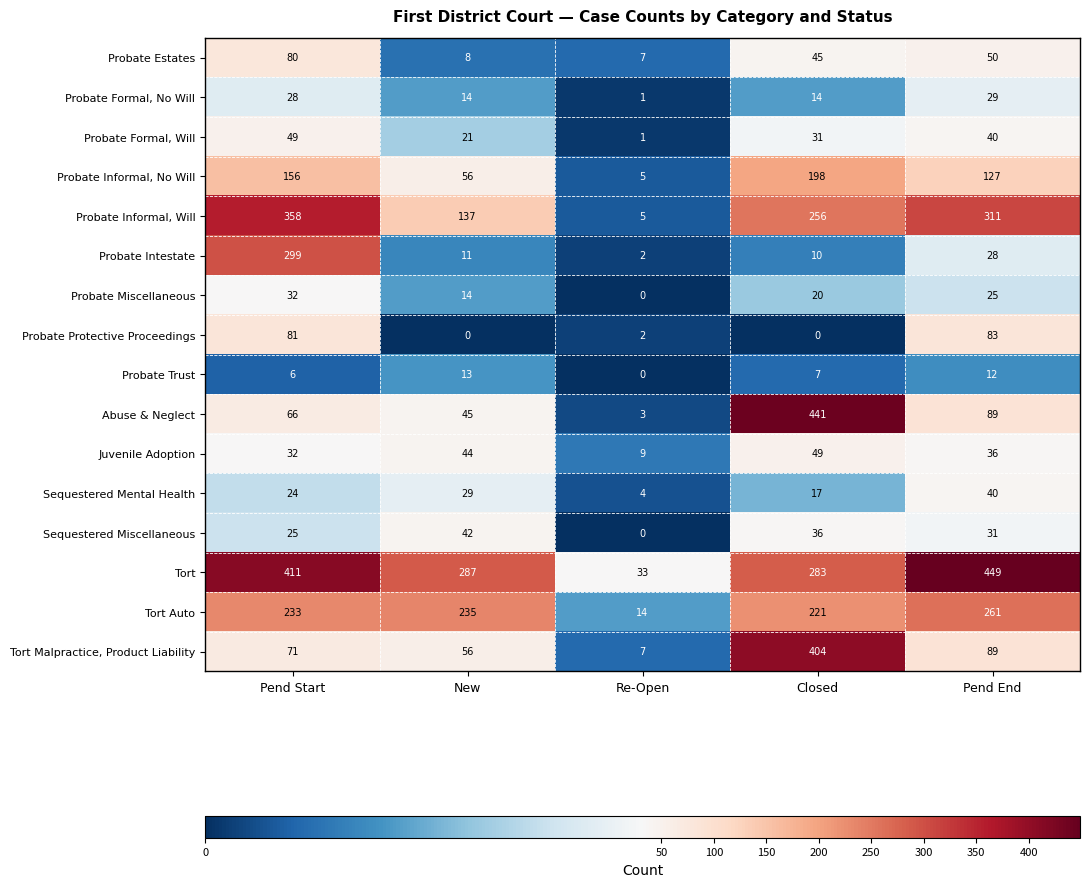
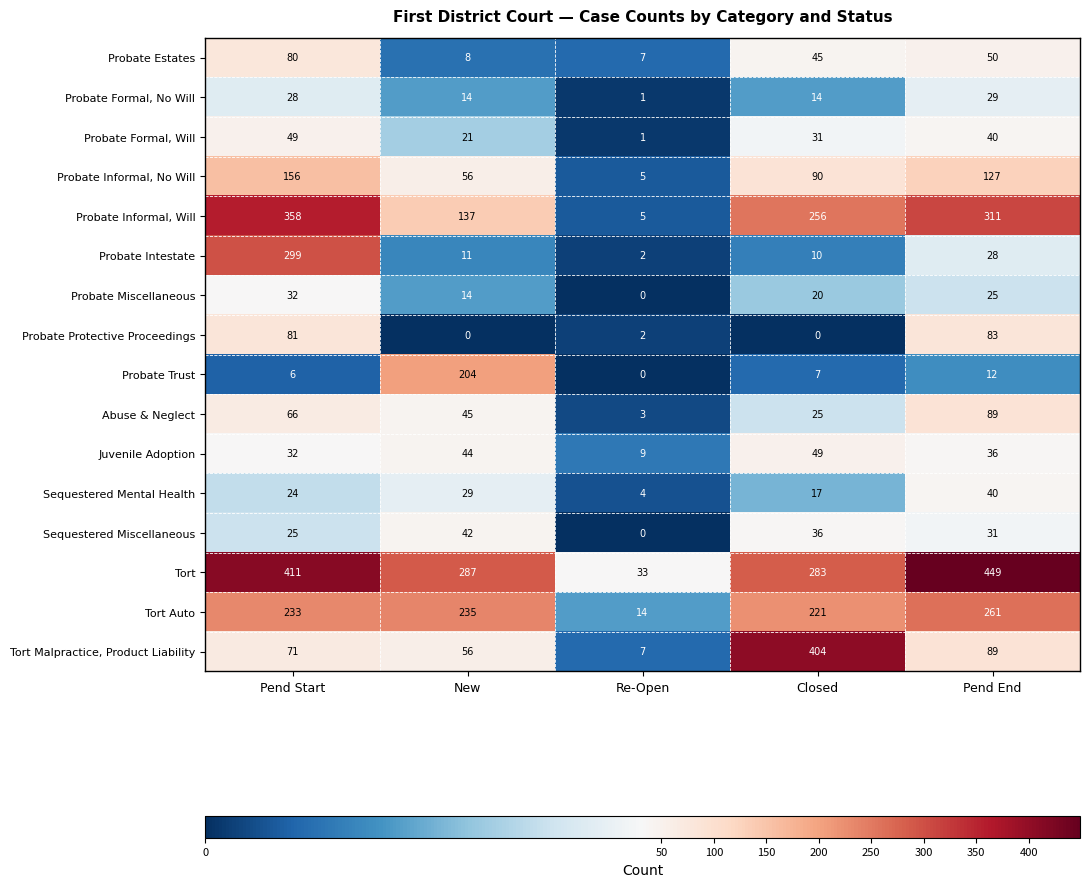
Probate Informal, No Will, Closed: 198 -> 90
Probate Trust, New: 13 -> 204
Abuse & Neglect, Closed: 441 -> 25
